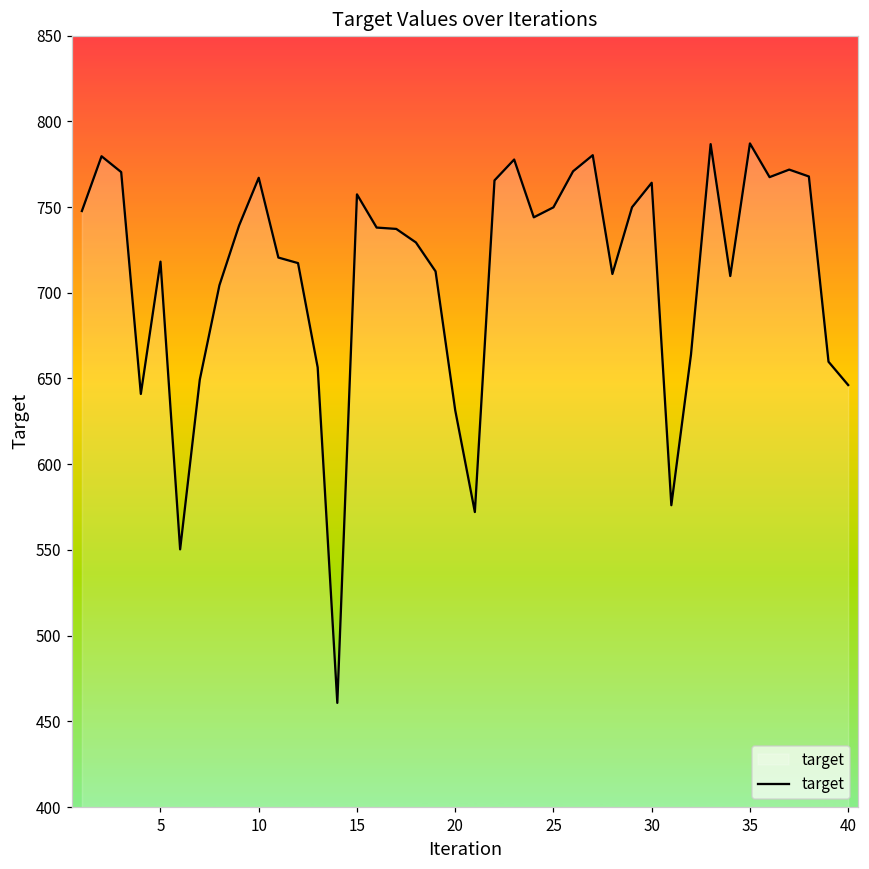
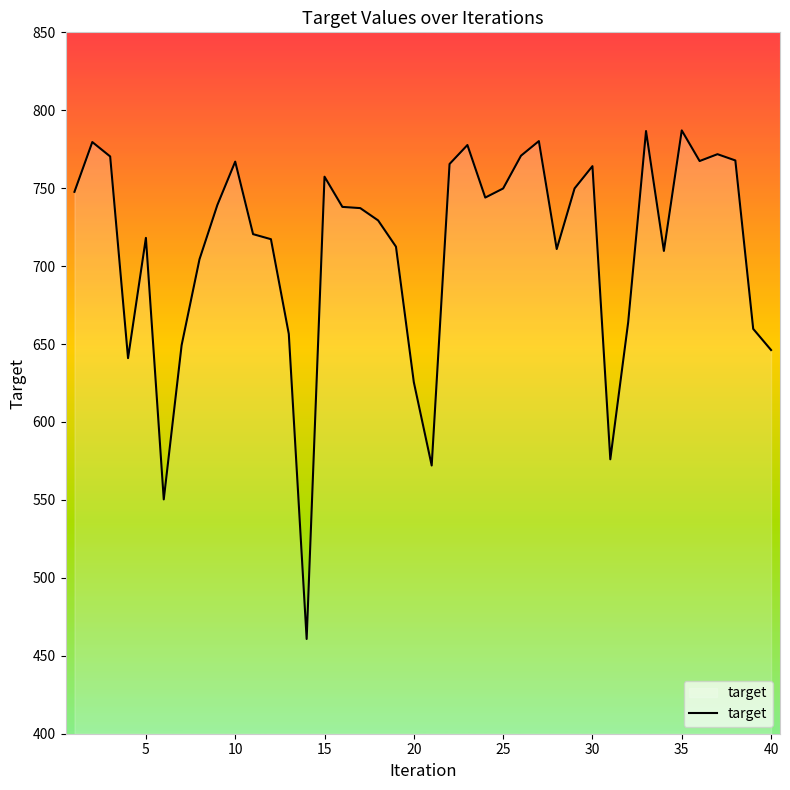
20: 631 -> 626
